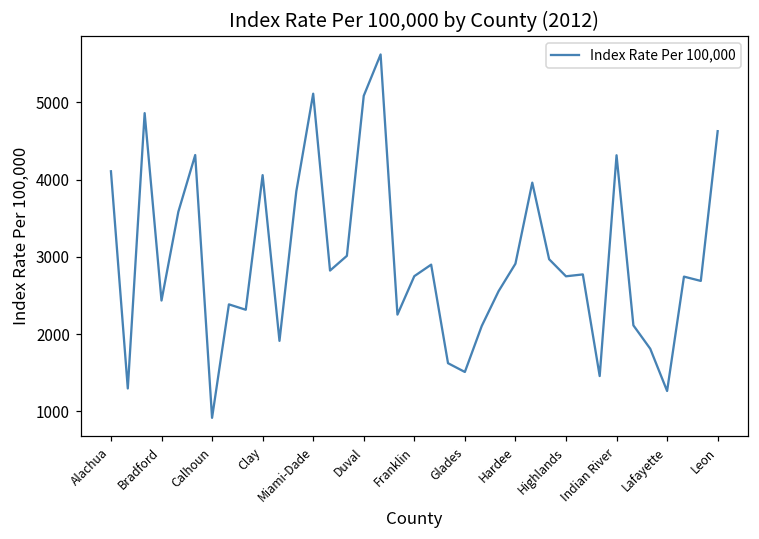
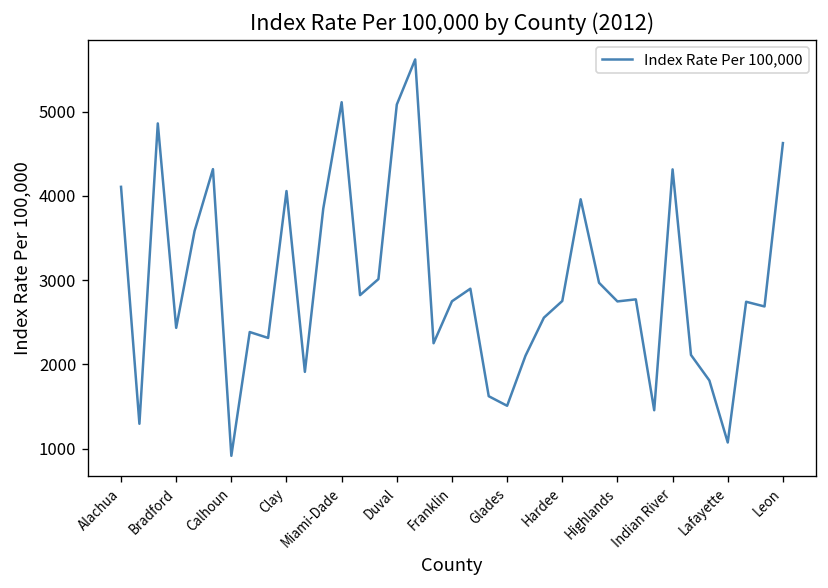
Hardee: 2900 -> 2800
Lafayette: 1300 -> 1100
